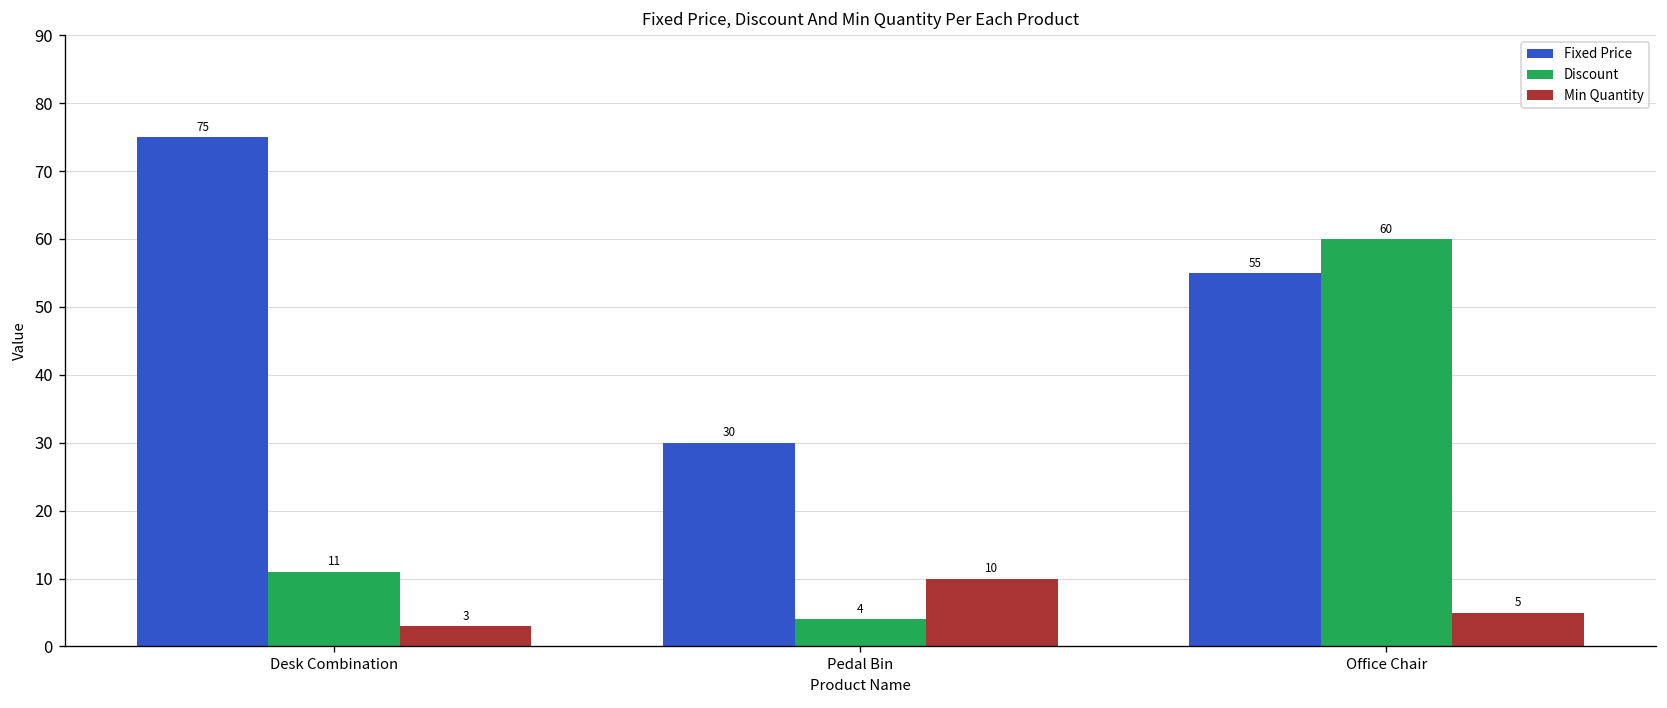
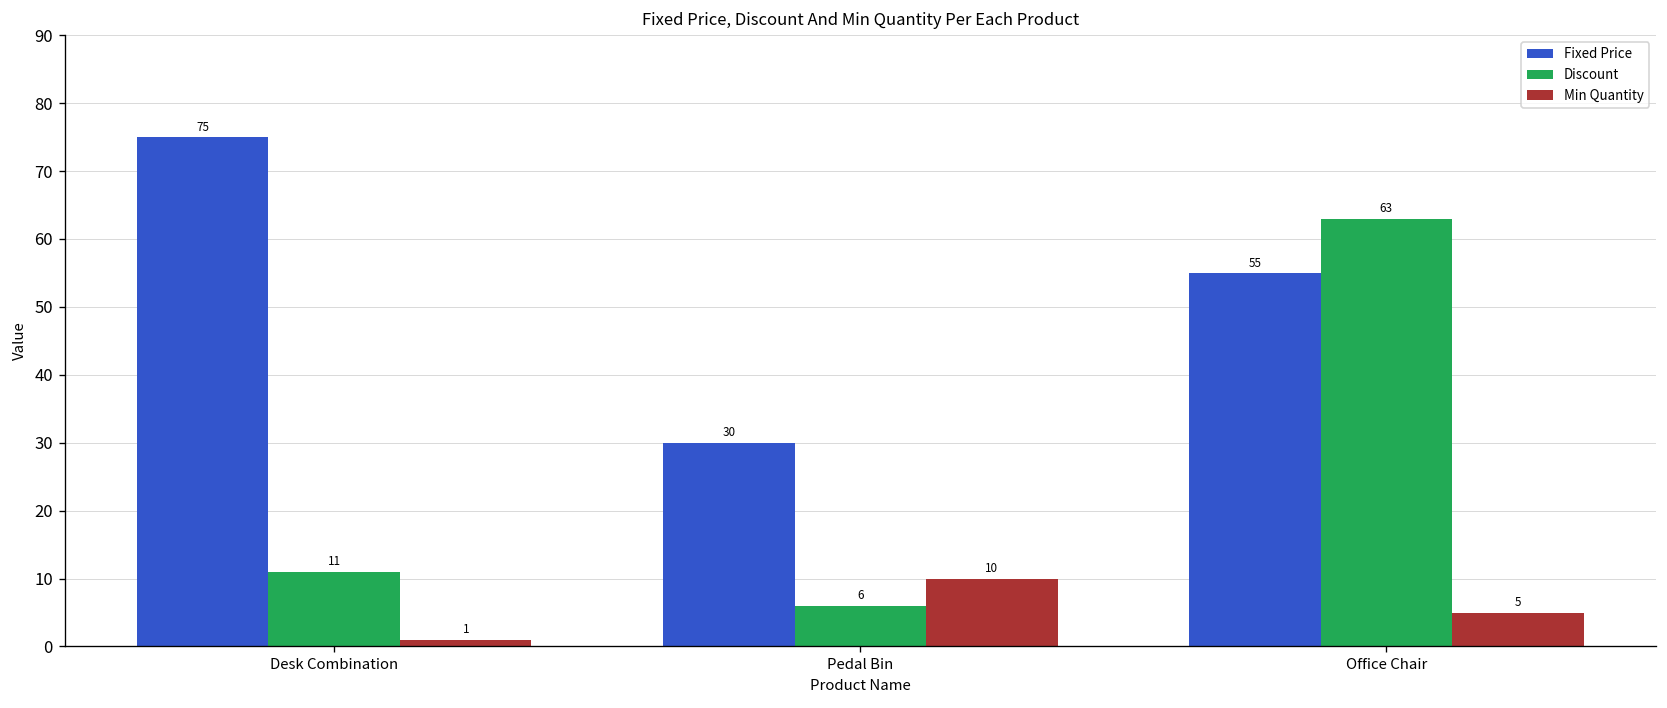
Min Quantity, Desk Combination: 3 -> 1
Discount, Pedal Bin: 4 -> 6
Discount, Office Chair: 60 -> 63
